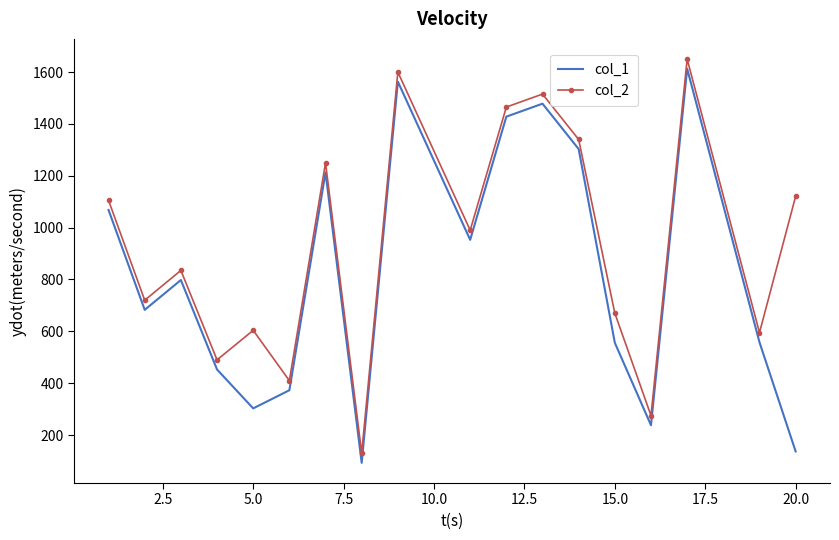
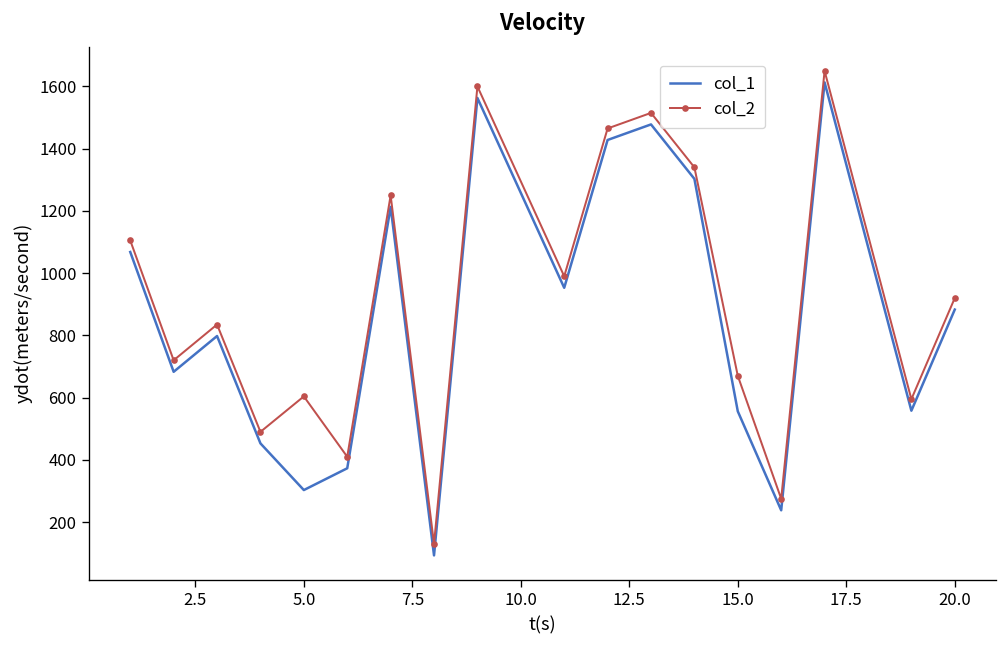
col_1, 20.0: 140 -> 880
col_2, 20.0: 1120 -> 920
